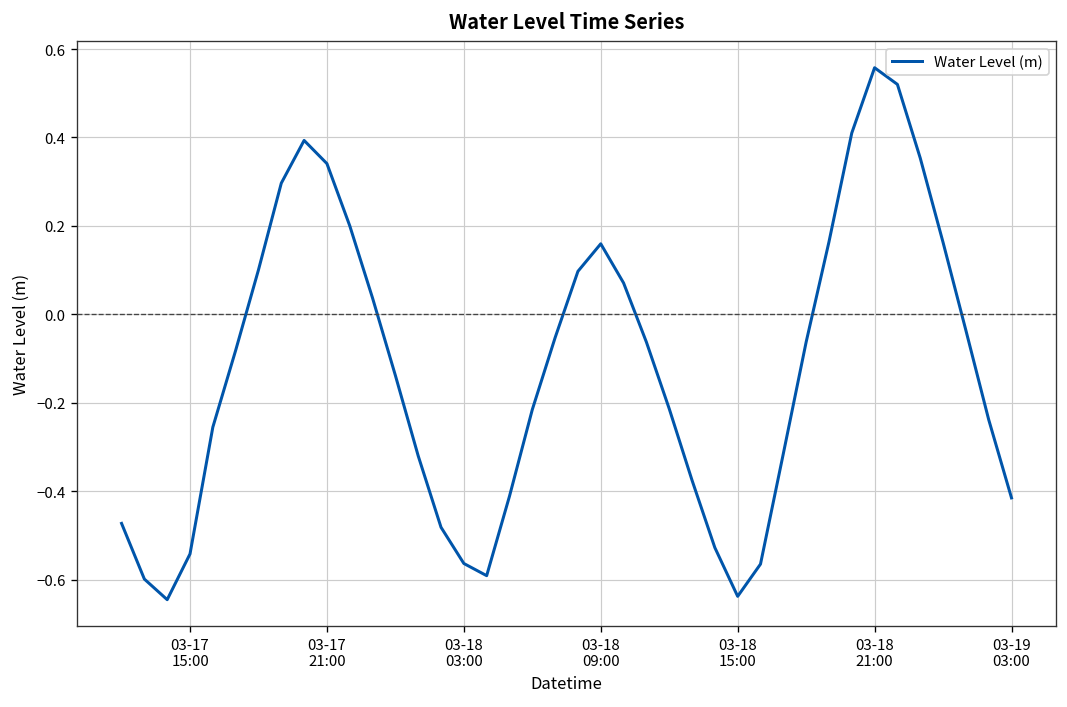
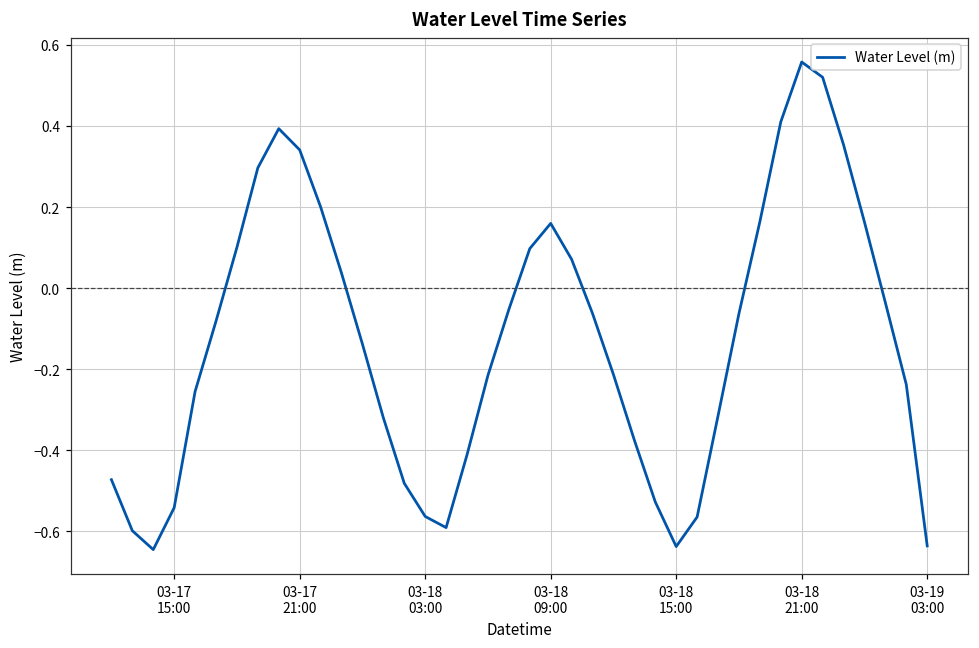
03-19 03:00: -0.42 -> -0.64
